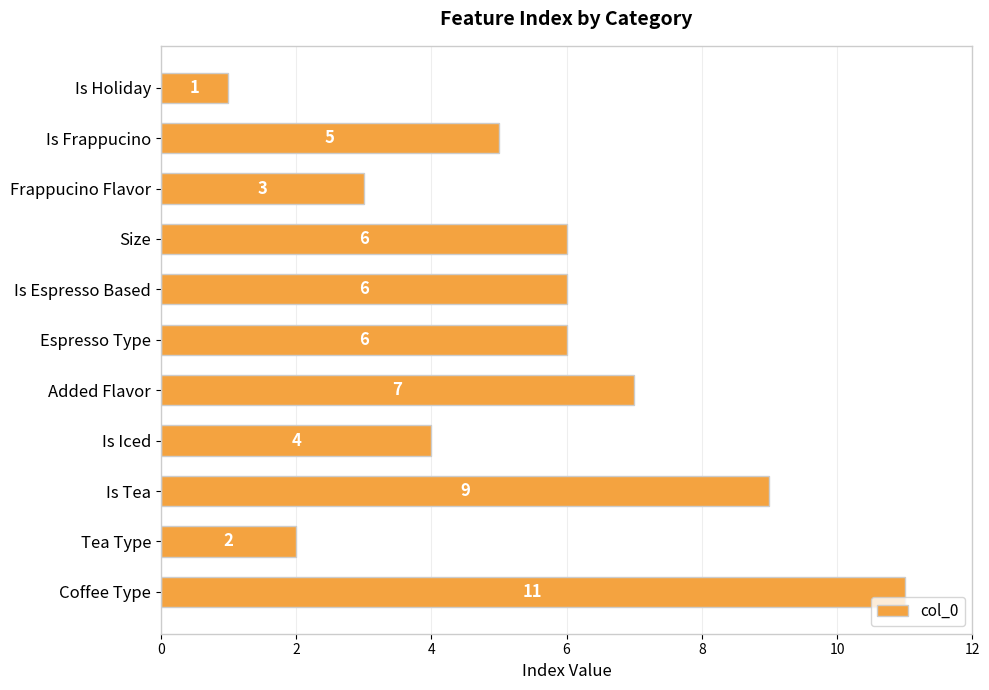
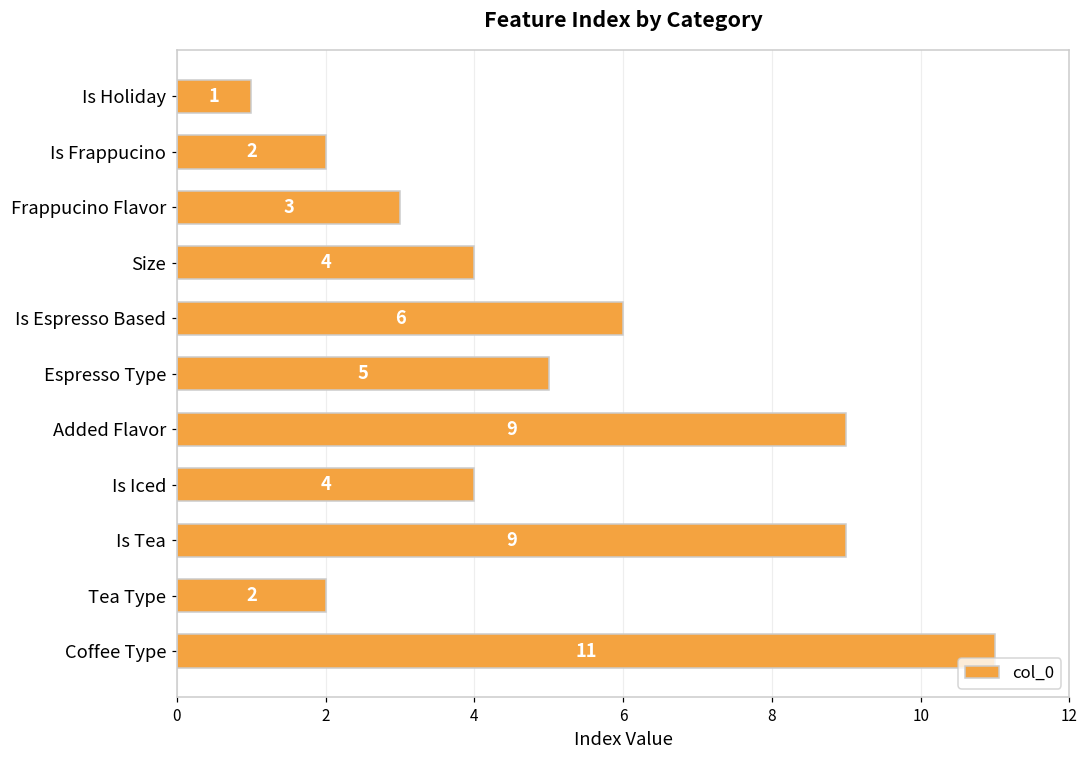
Is Frappucino: 5 -> 2
Size: 6 -> 4
Espresso Type: 6 -> 5
Added Flavor: 7 -> 9
